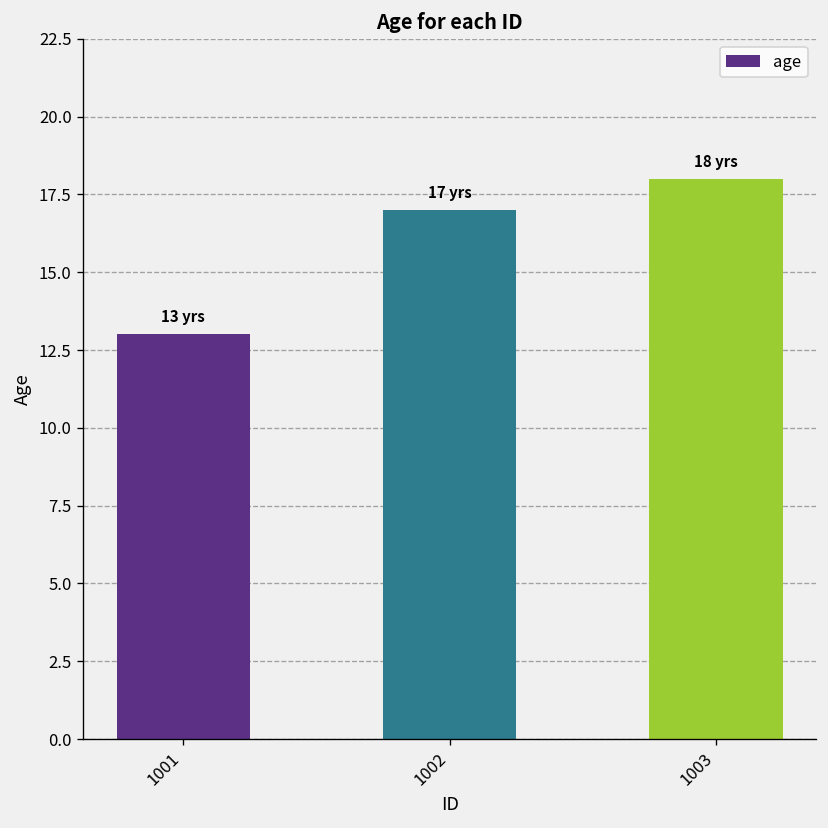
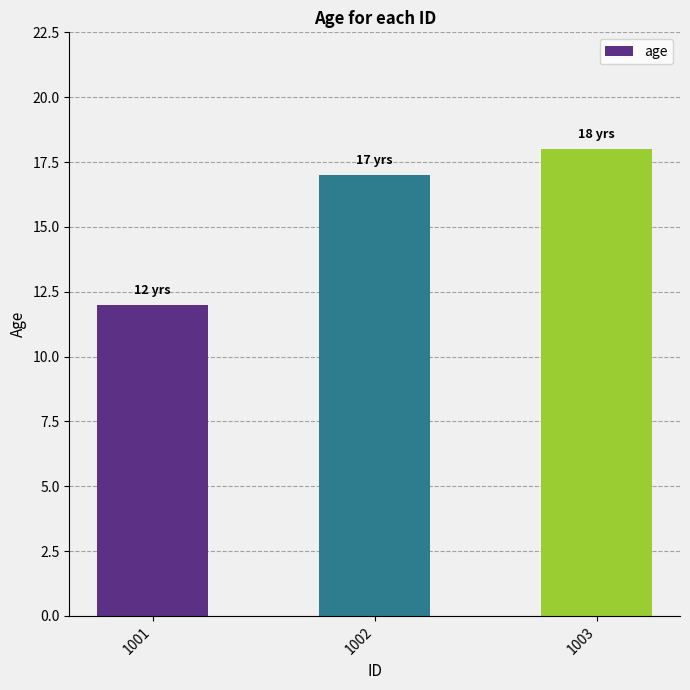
1001: 13 -> 12
